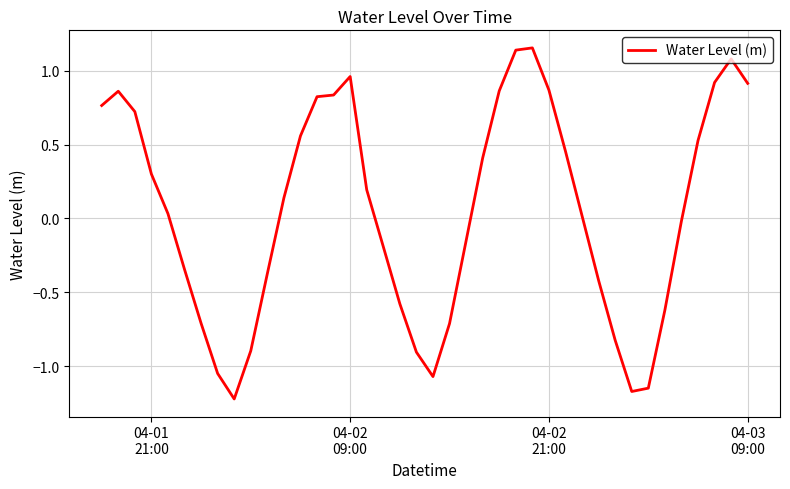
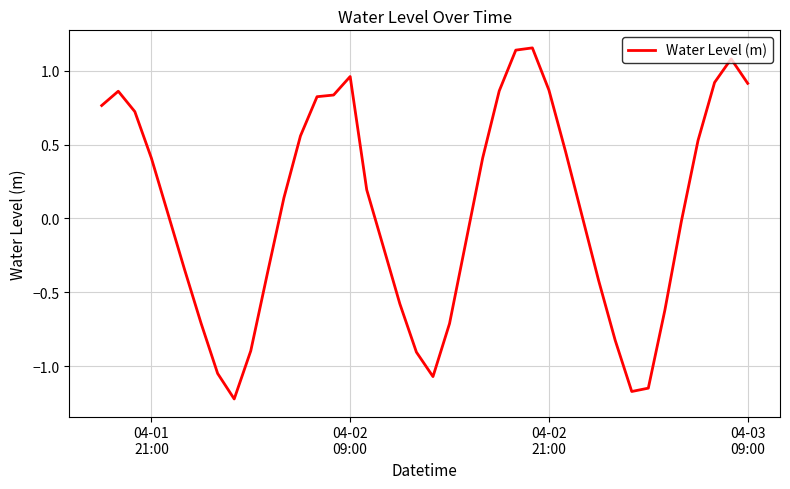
04-01 21:00: 0.30 -> 0.41
